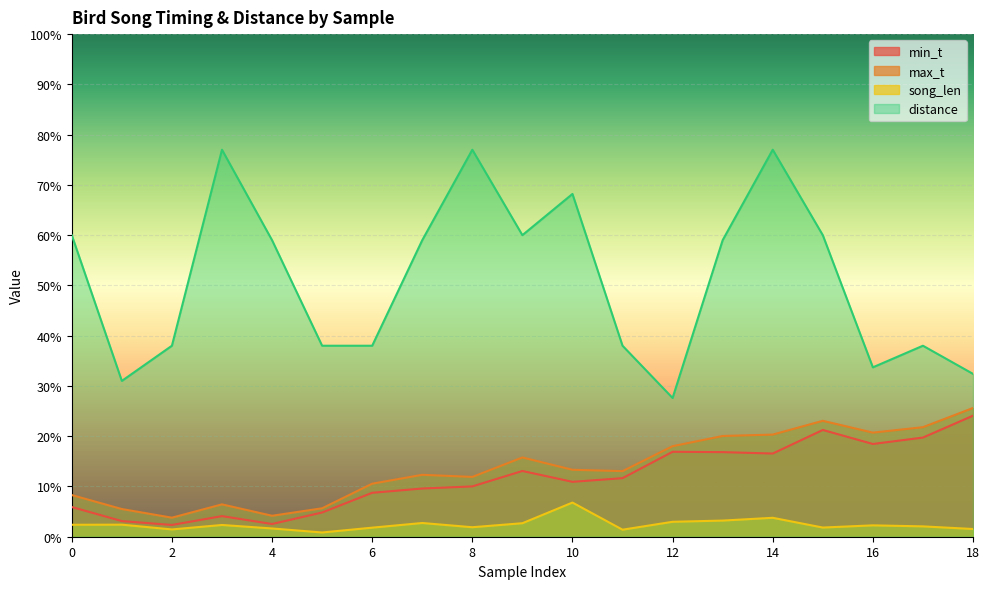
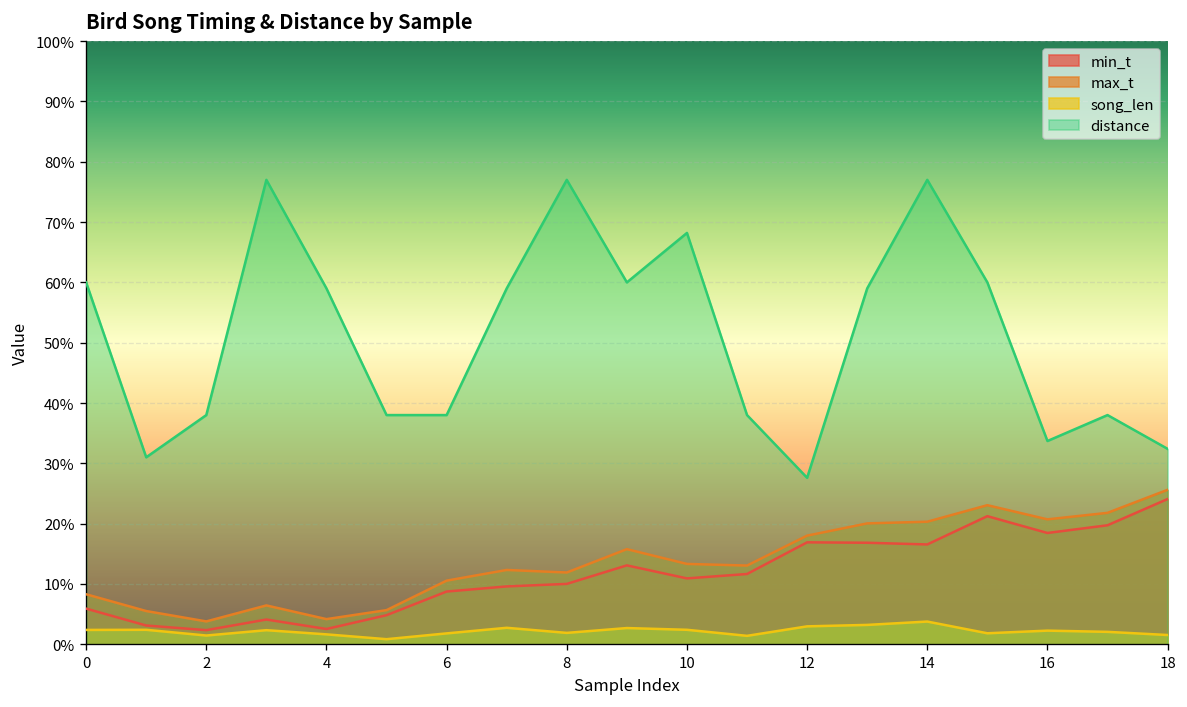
song_len, 10: 7% -> 2%
